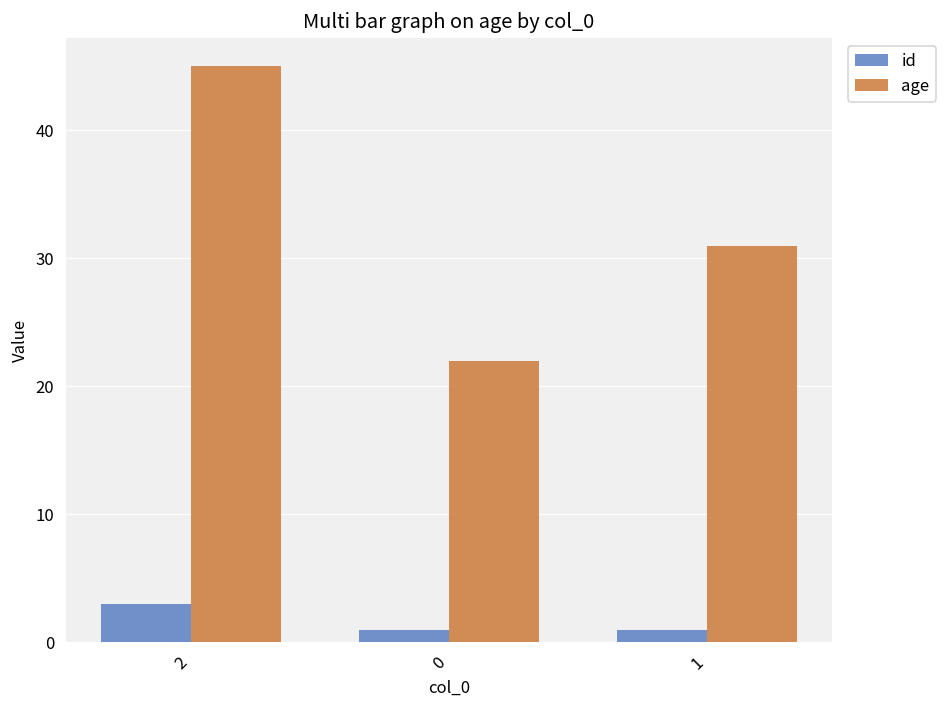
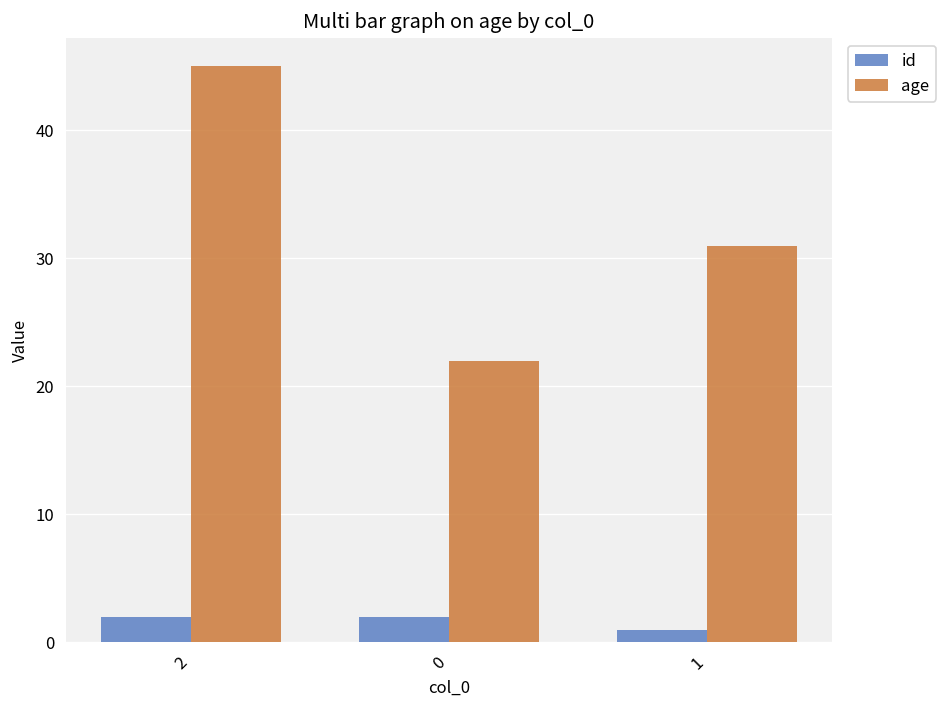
id, 2: 3 -> 2
id, 0: 1 -> 2
